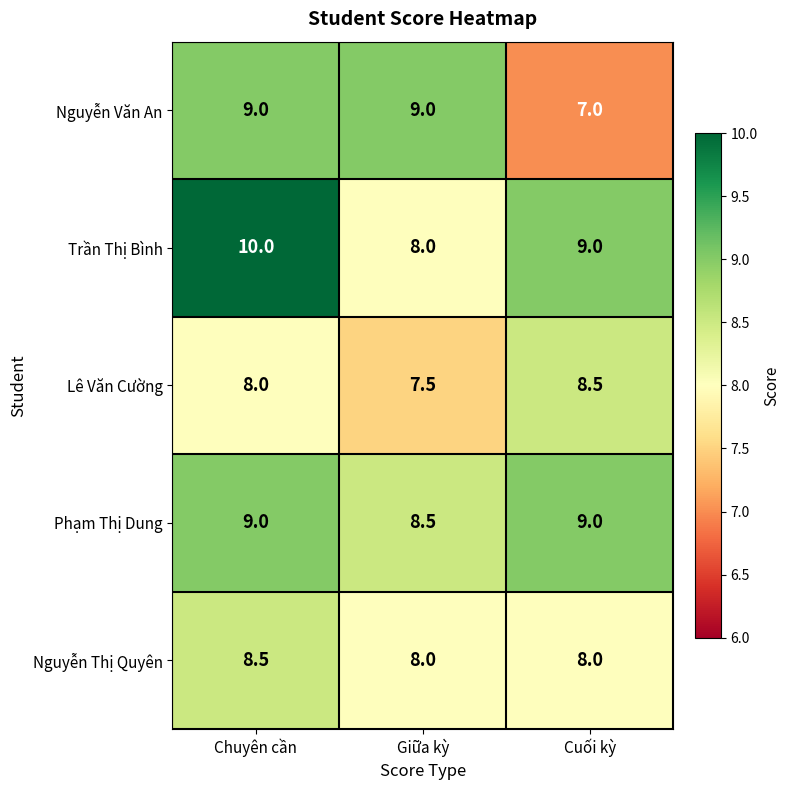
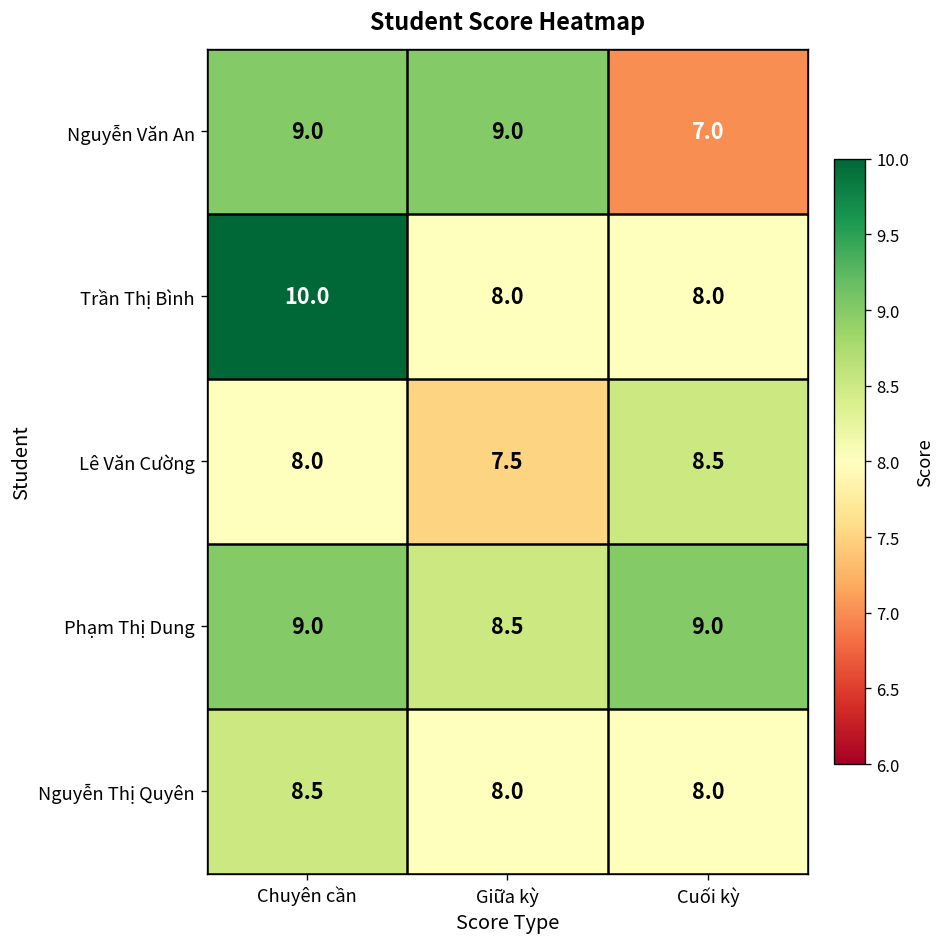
Trần Thị Bình, Cuối kỳ: 9.0 -> 8.0
